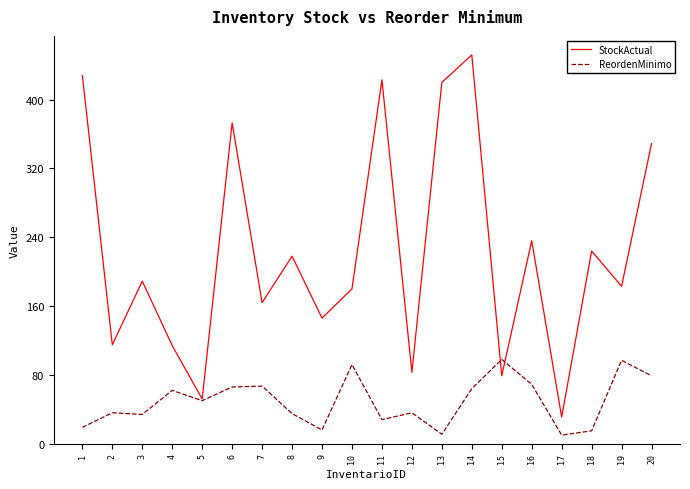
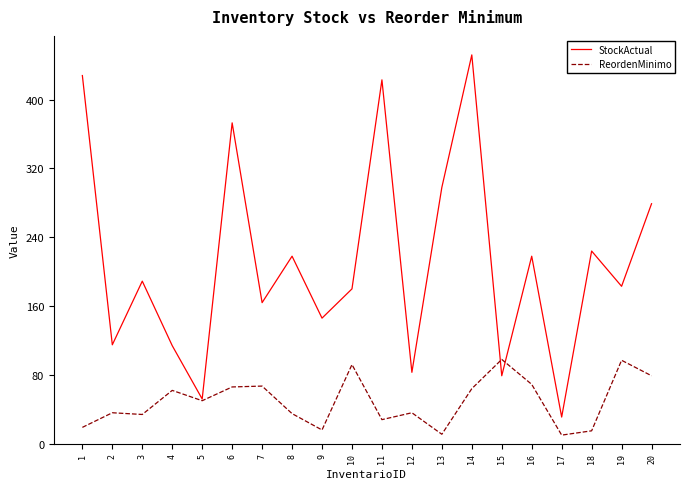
StockActual, 13: 420 -> 300
StockActual, 16: 240 -> 220
StockActual, 20: 350 -> 280
